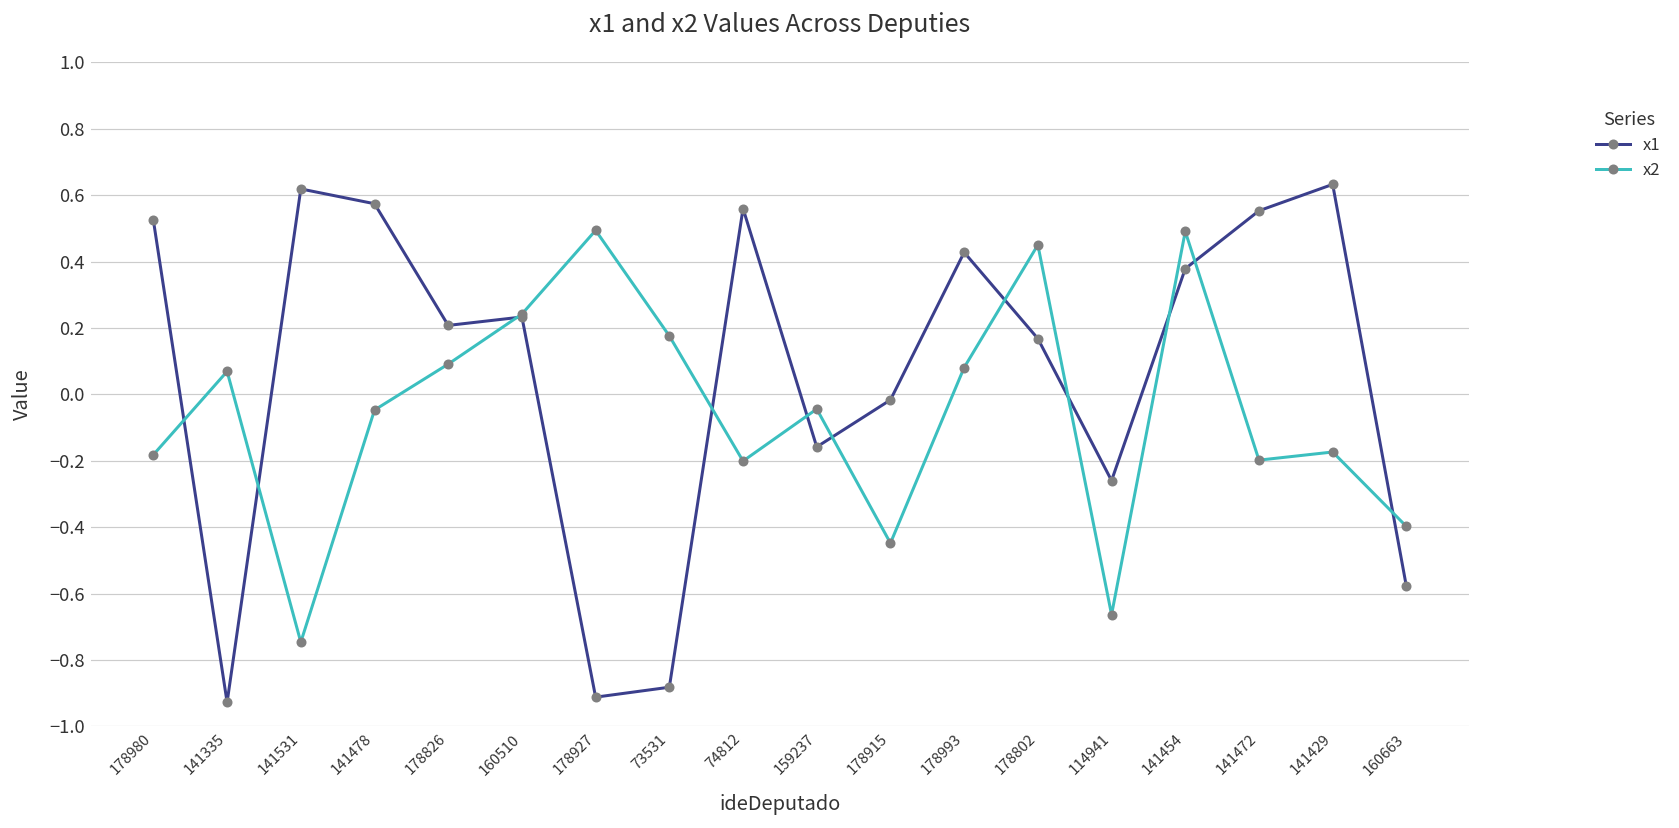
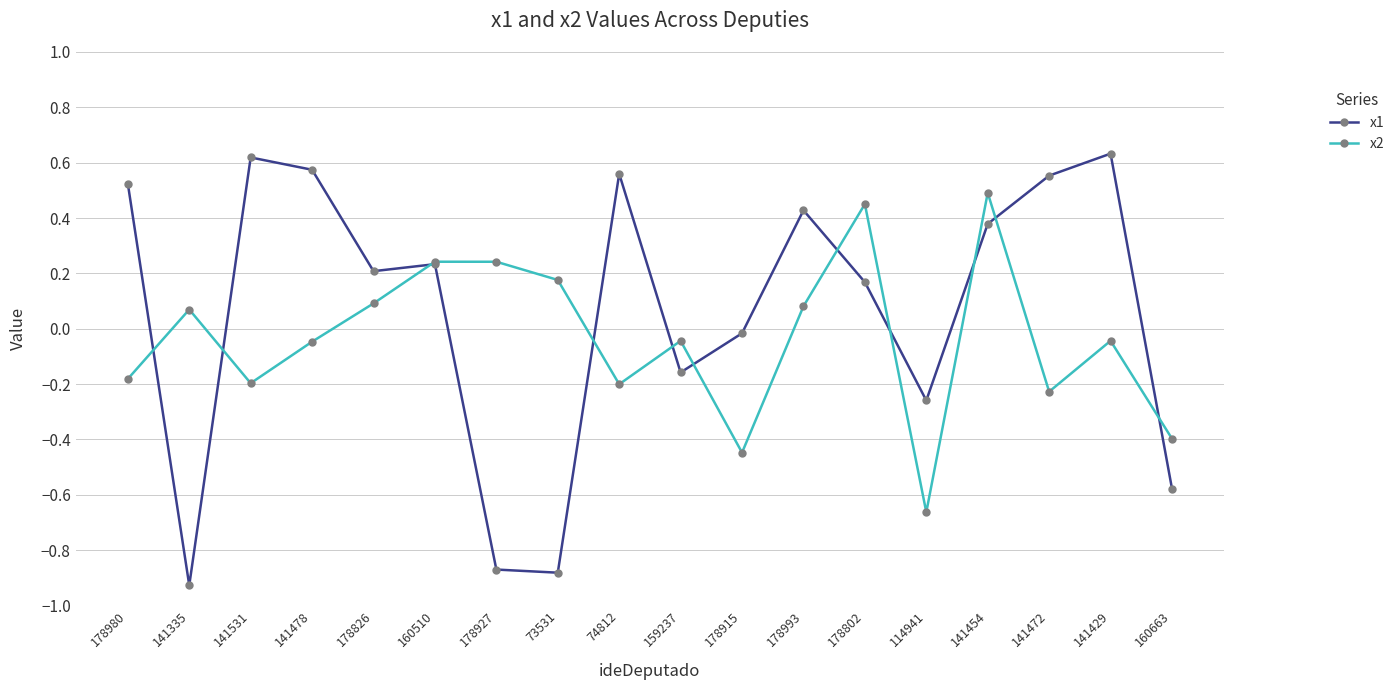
x2, 141531: -0.75 -> -0.20
x1, 178927: -0.91 -> -0.87
x2, 178927: 0.49 -> 0.24
x2, 141472: -0.20 -> -0.23
x2, 141429: -0.17 -> -0.04
